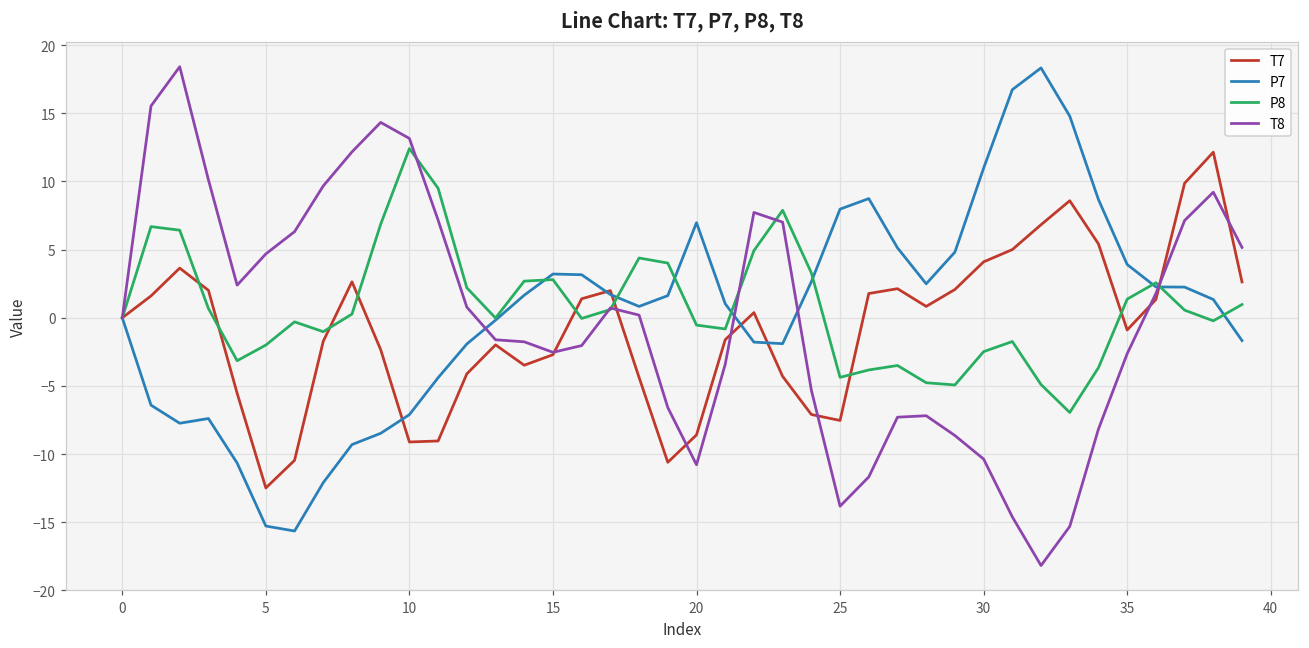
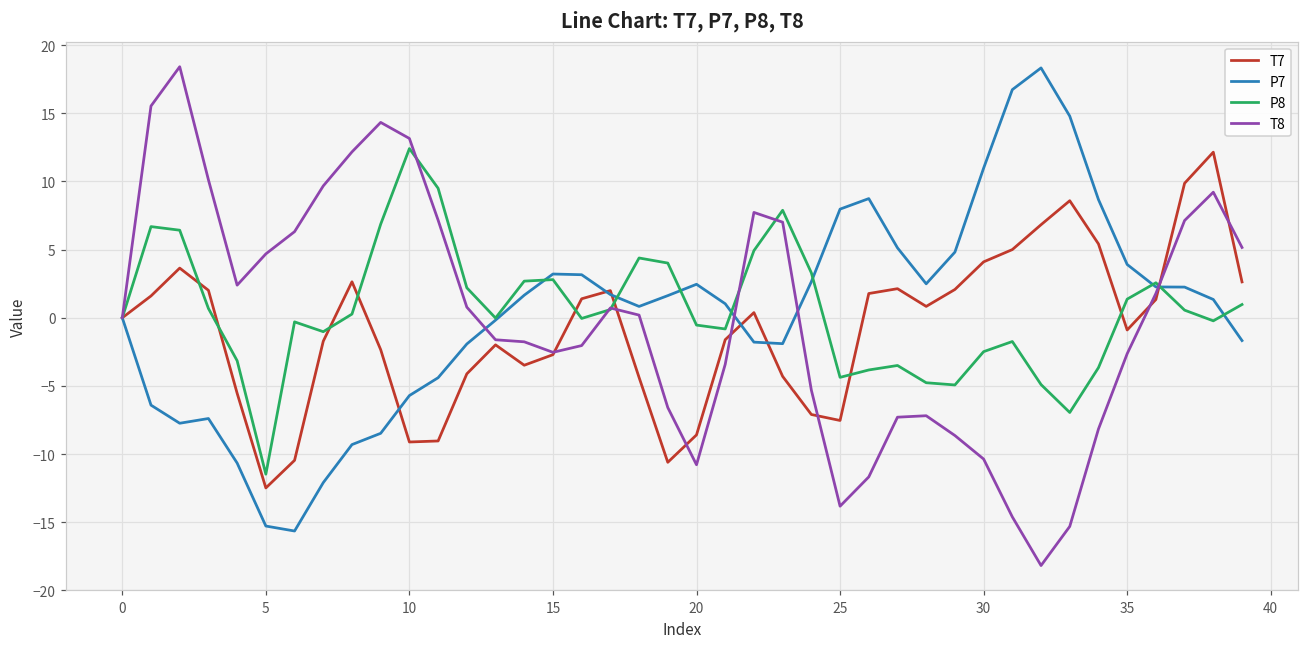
P8, 5: -2.0 -> -11.5
P7, 10: -7.1 -> -5.7
P7, 20: 7.0 -> 2.5
